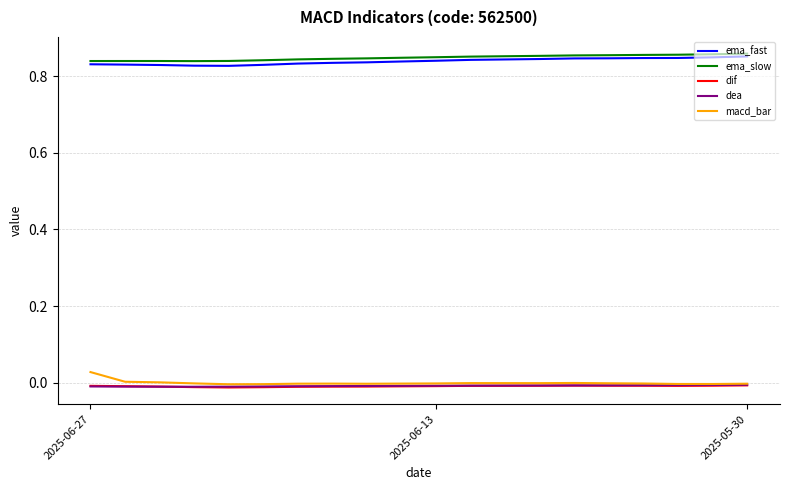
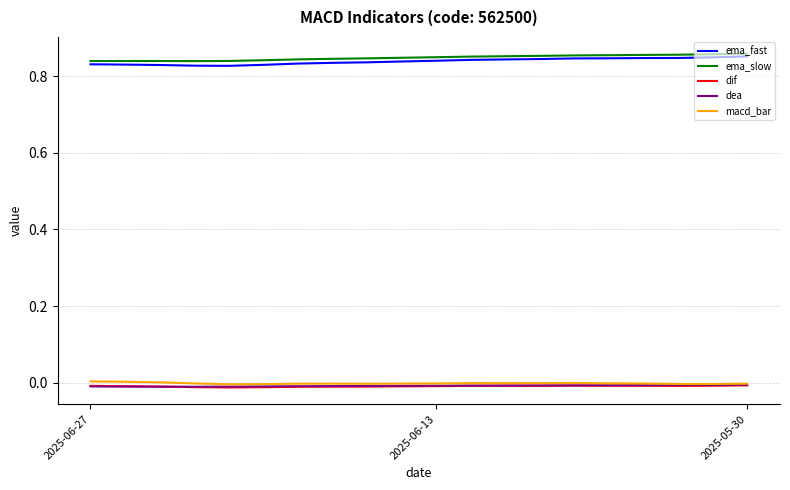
macd_bar, 2025-06-27: 0.03 -> 0.00
